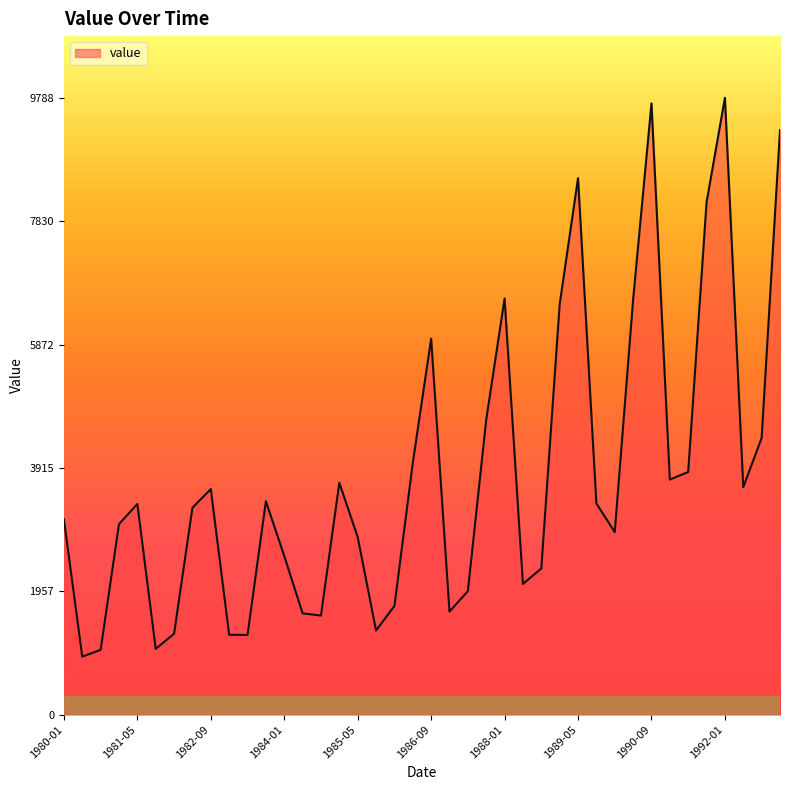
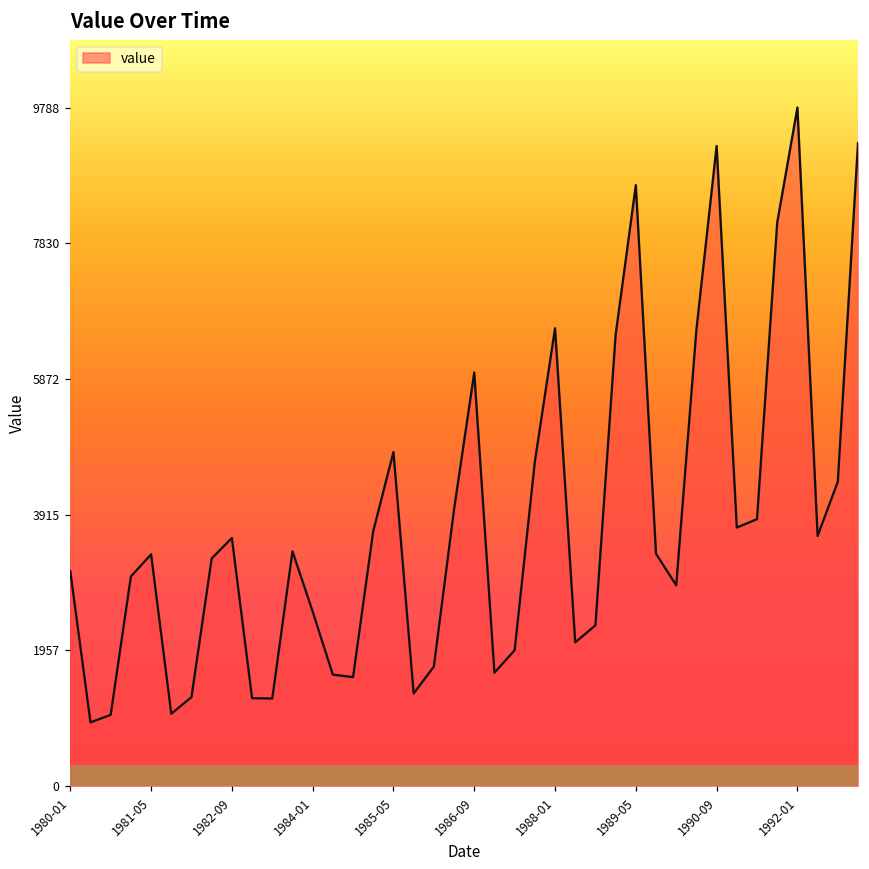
1985-05: 2800 -> 4800
1989-05: 8500 -> 8700
1990-09: 9700 -> 9200
